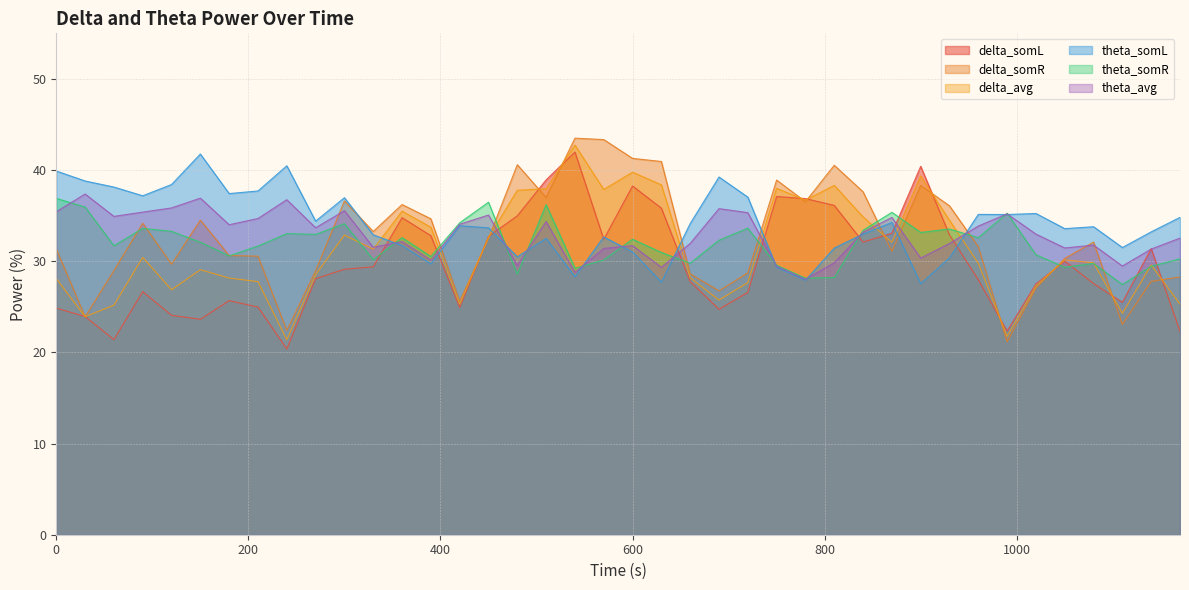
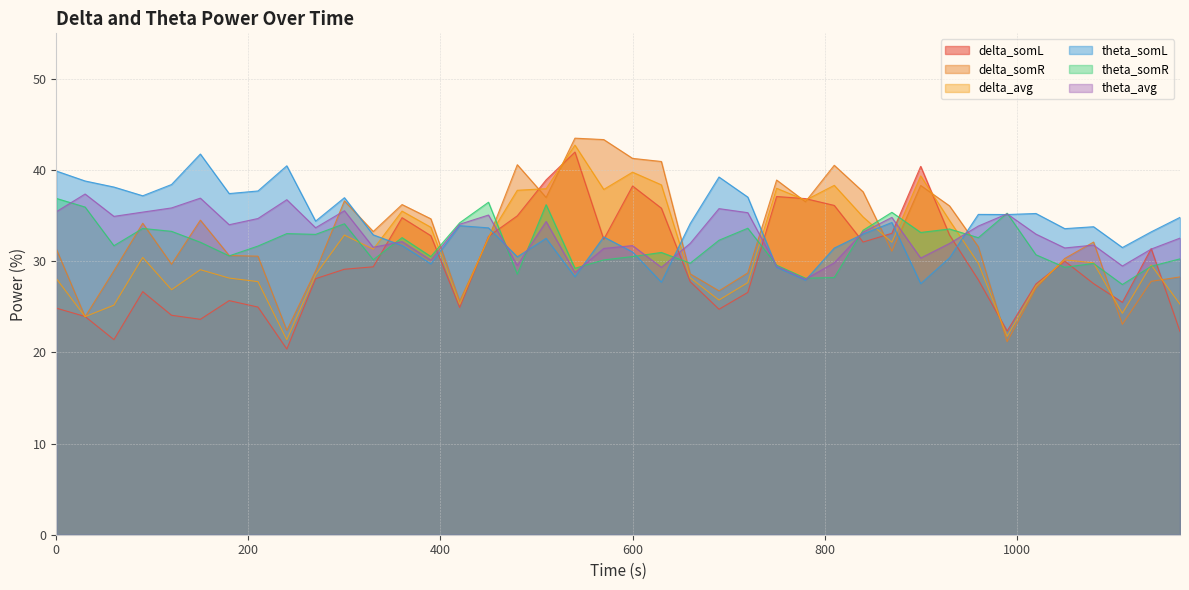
theta_somR, 600: 32 -> 31
